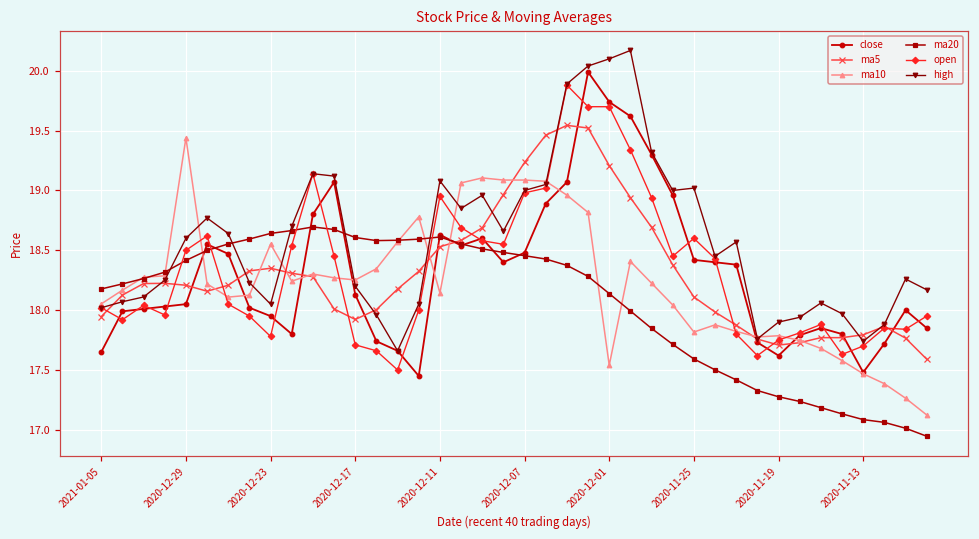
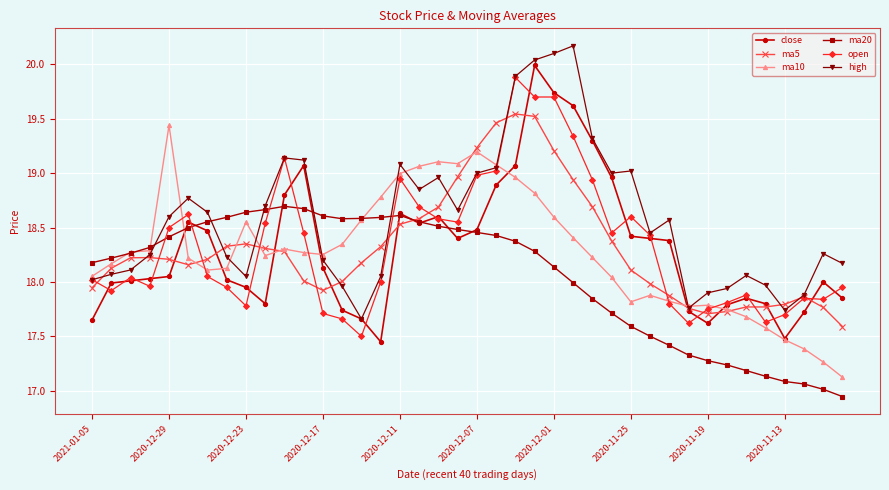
ma10, 2020-12-11: 18.14 -> 19.00
ma10, 2020-12-07: 19.09 -> 19.20
ma10, 2020-12-01: 17.54 -> 18.60
